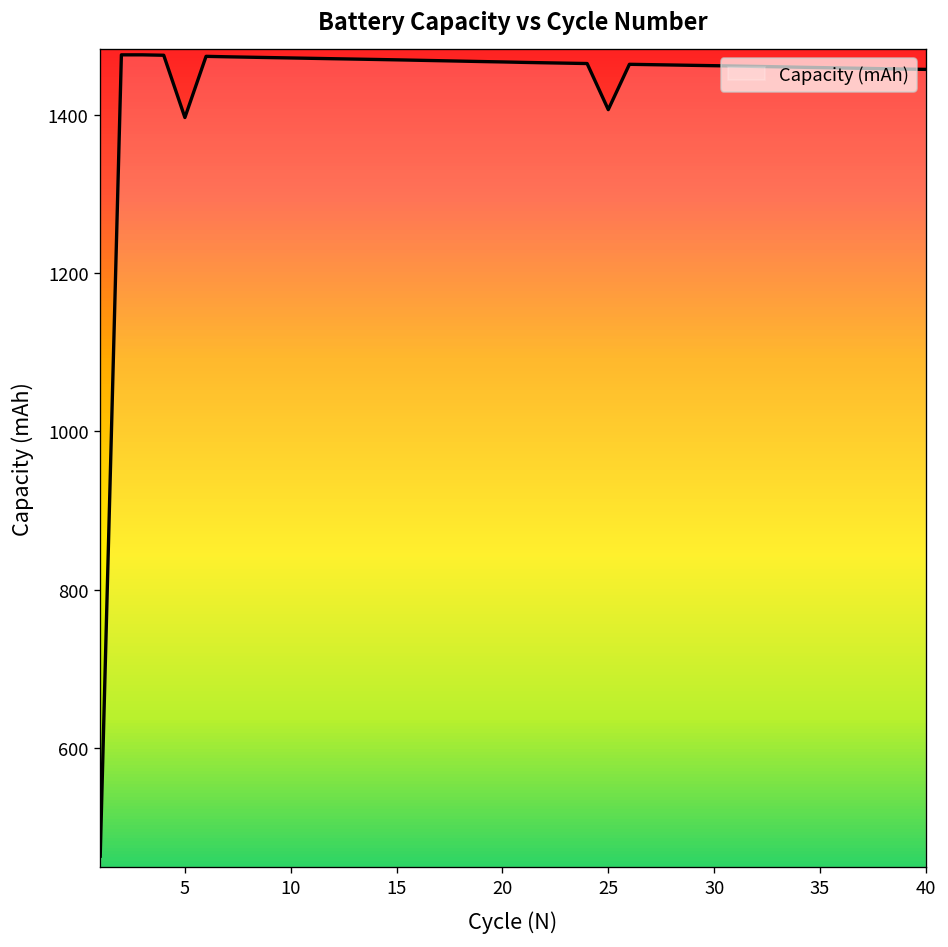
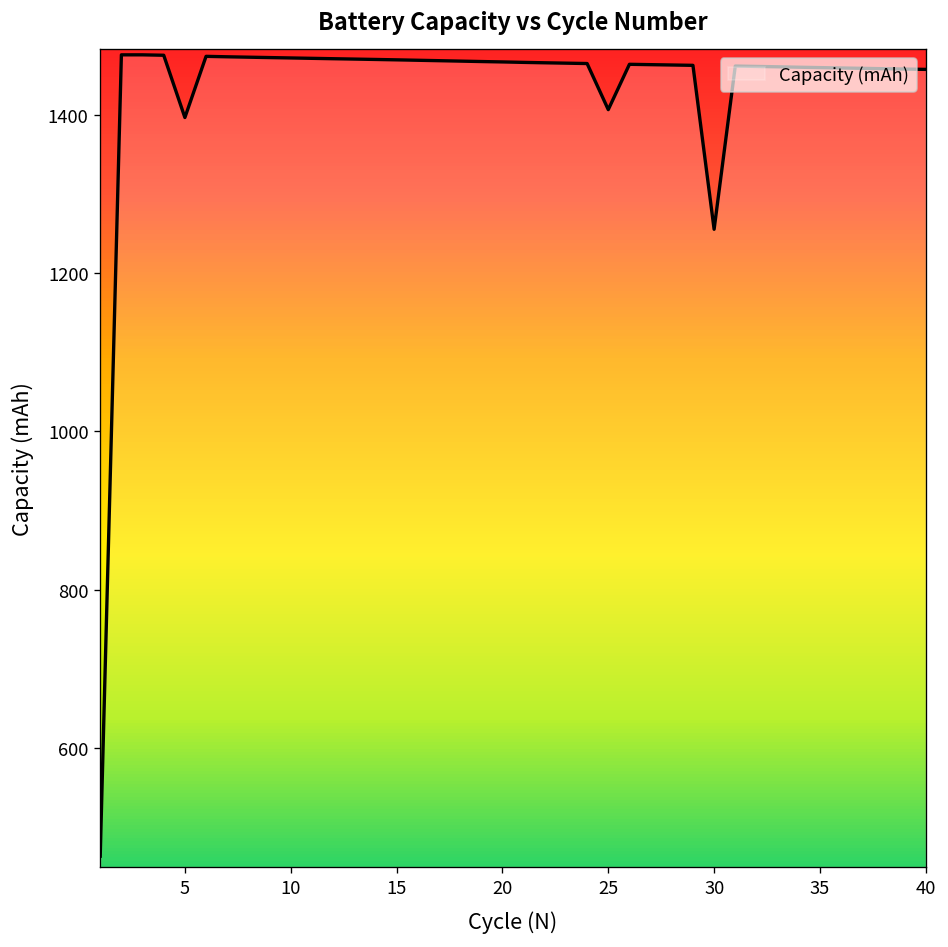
30: 1460 -> 1260
